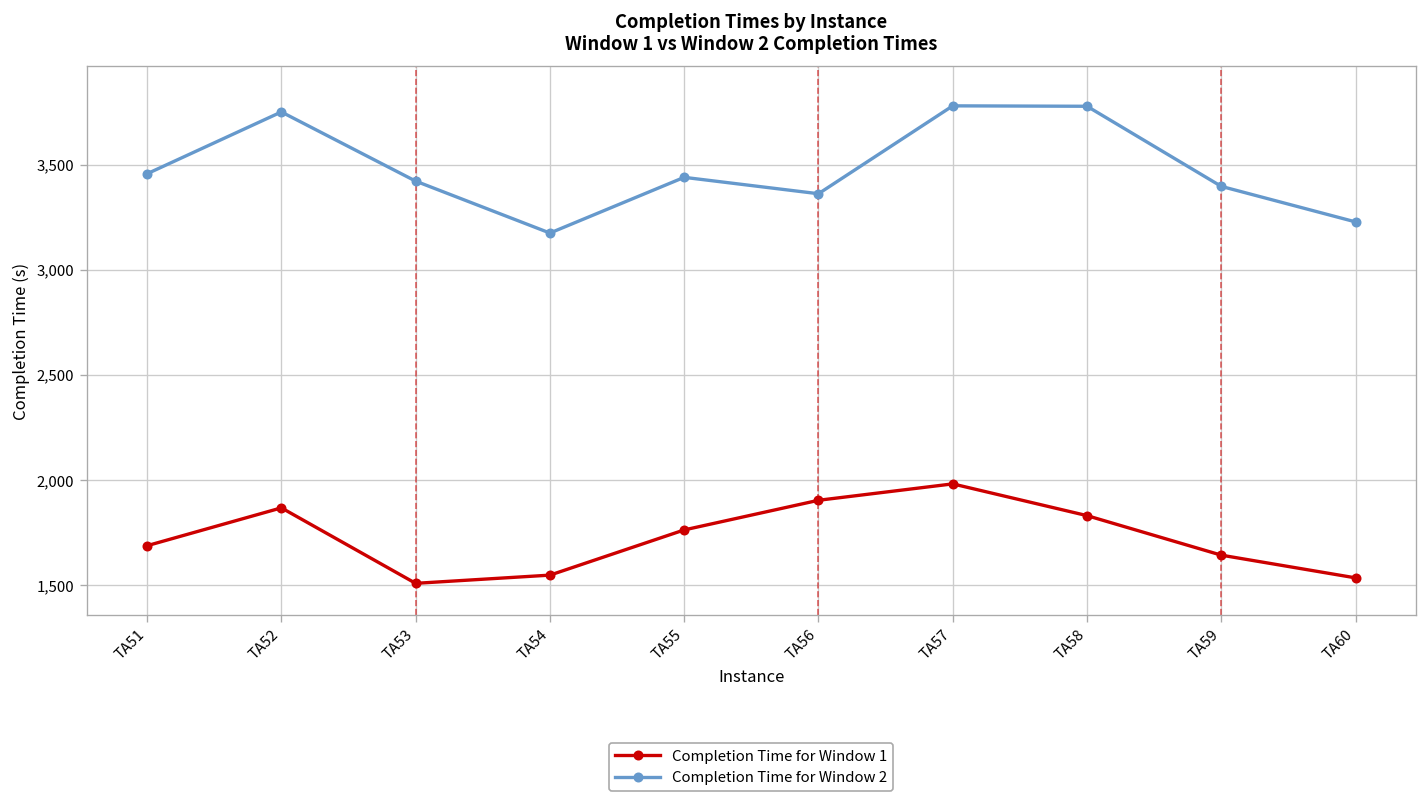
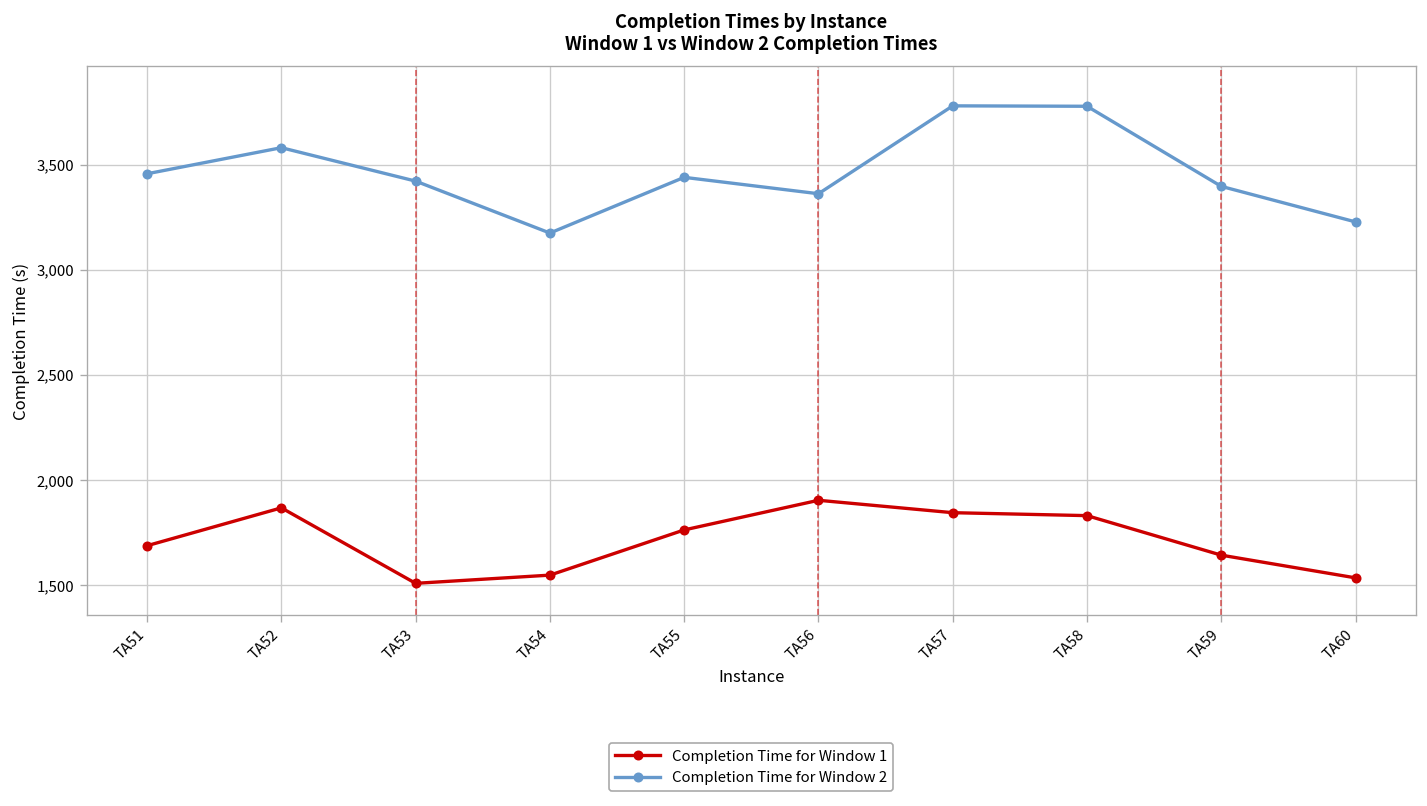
Completion Time for Window 2, TA52: 3,750 -> 3,580
Completion Time for Window 1, TA57: 1,980 -> 1,840
